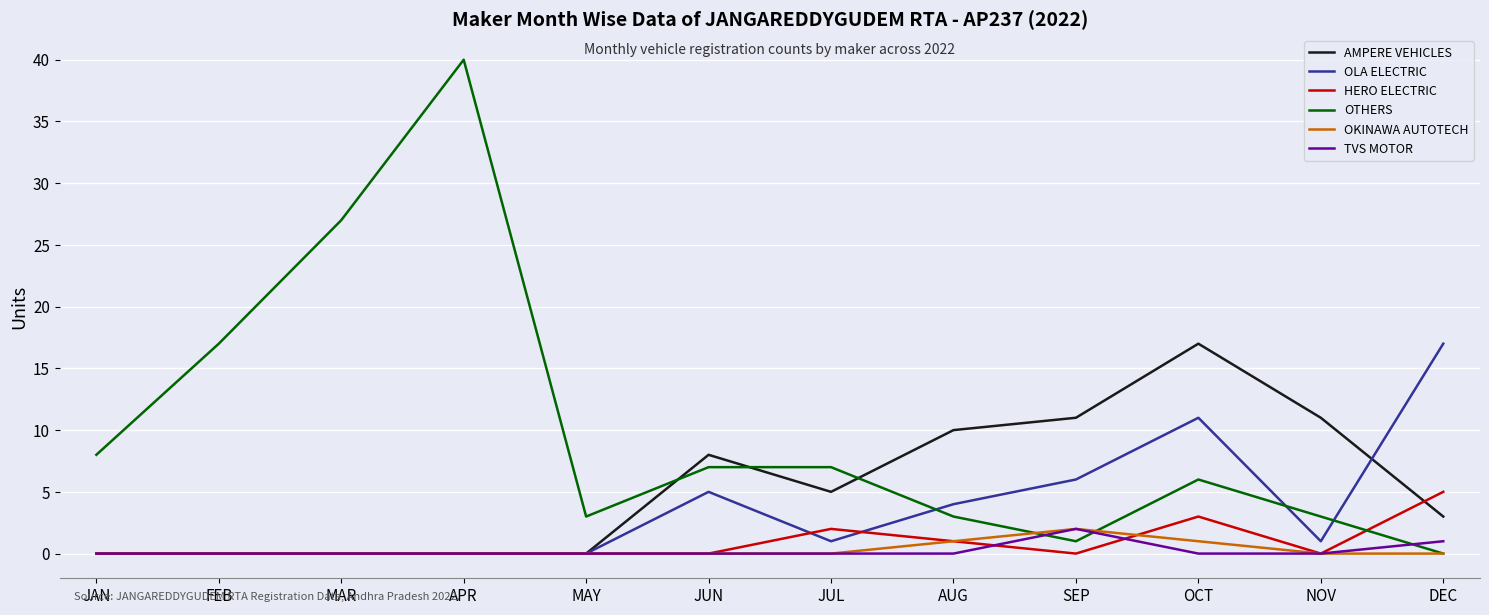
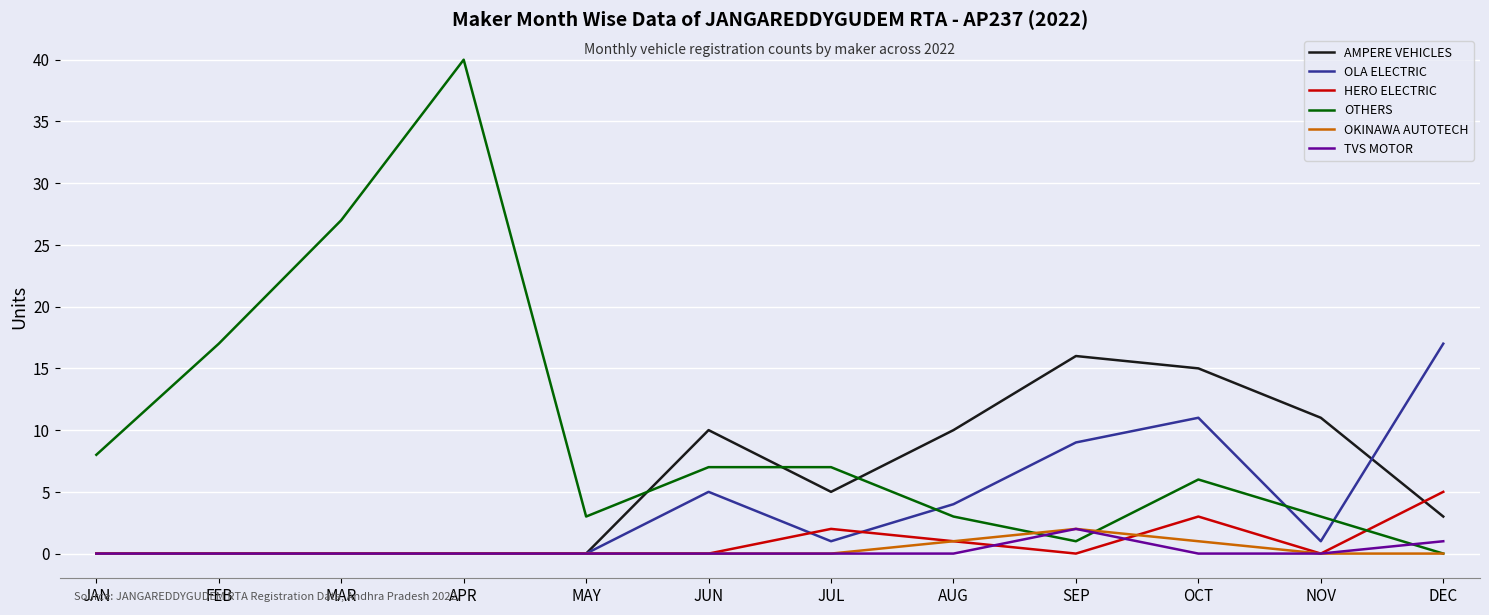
AMPERE VEHICLES, JUN: 8 -> 10
AMPERE VEHICLES, SEP: 11 -> 16
OLA ELECTRIC, SEP: 6 -> 9
AMPERE VEHICLES, OCT: 17 -> 15
